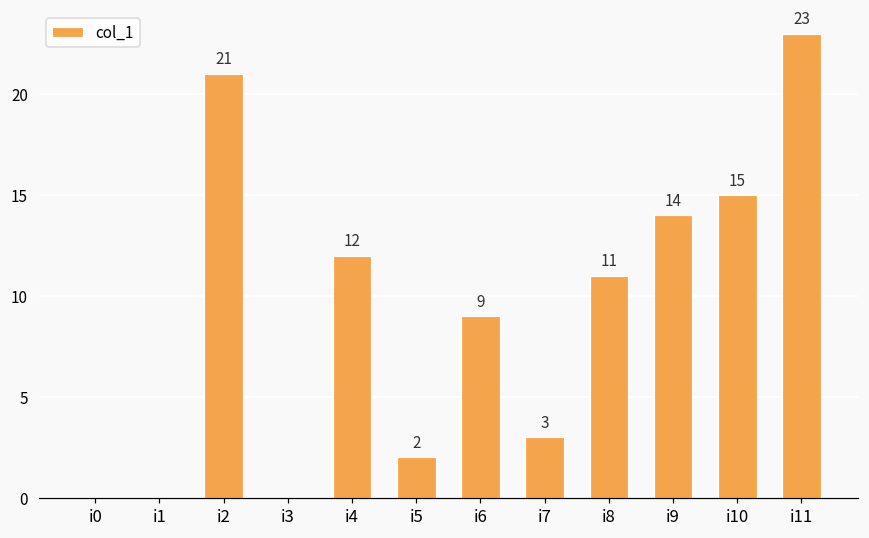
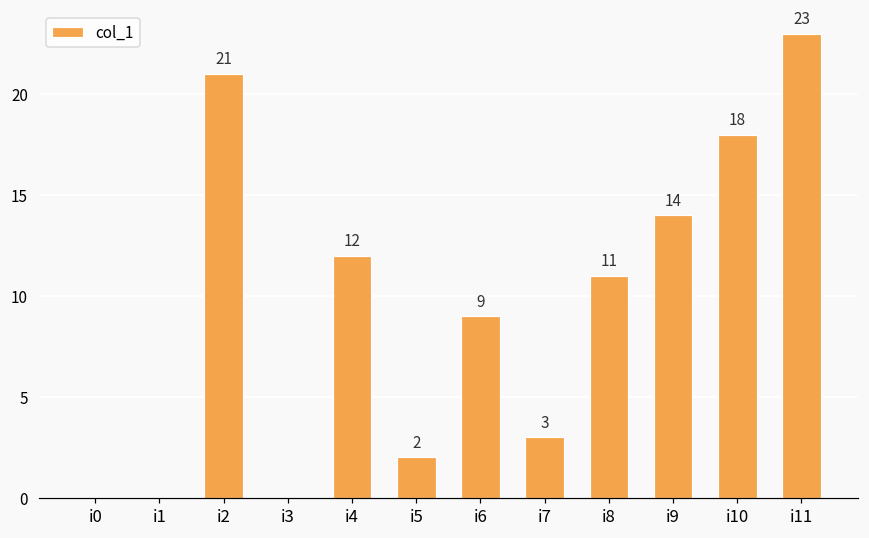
i10: 15 -> 18
